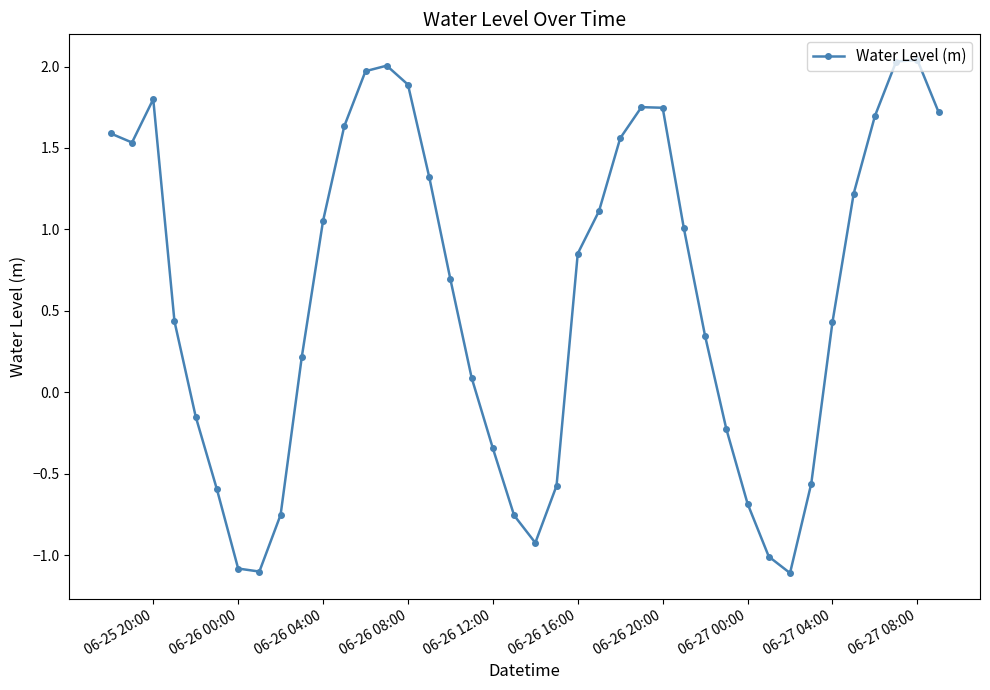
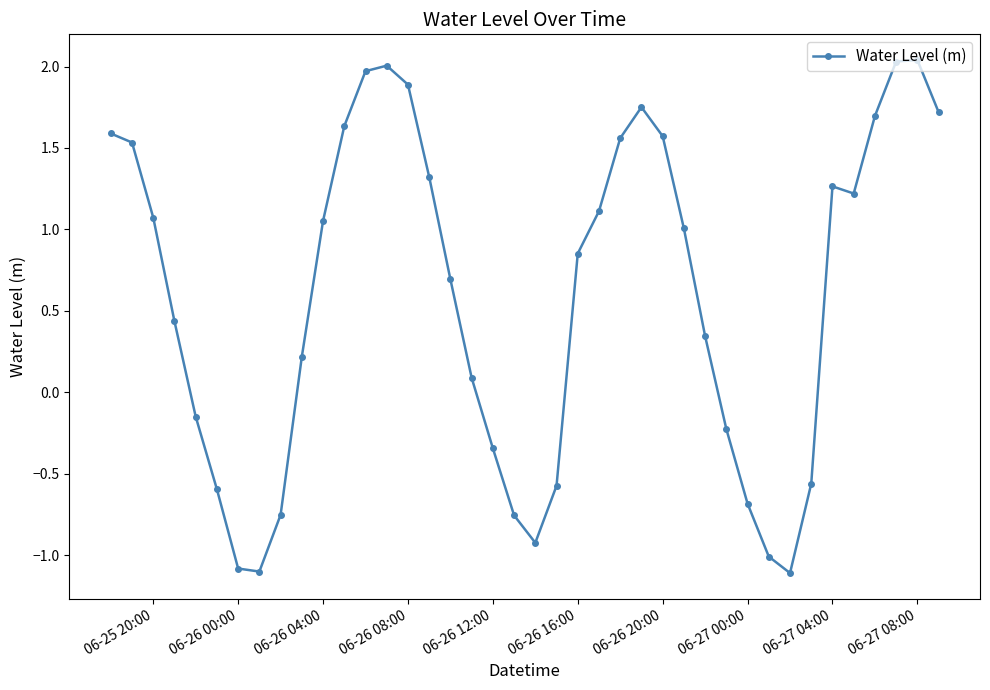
06-25 20:00: 1.80 -> 1.07
06-26 20:00: 1.75 -> 1.57
06-27 04:00: 0.43 -> 1.26
